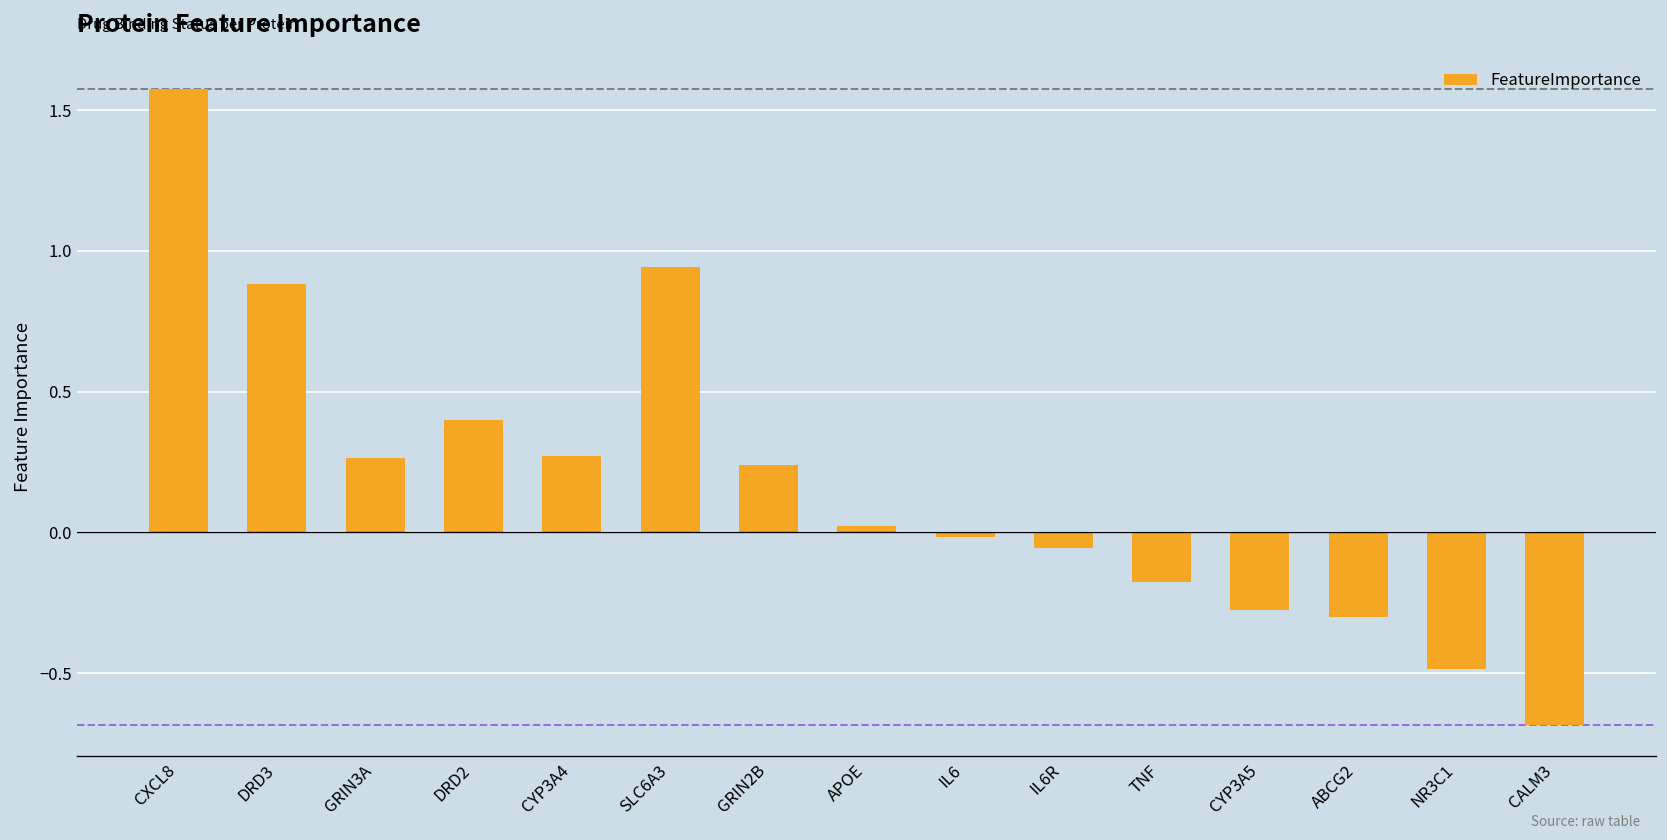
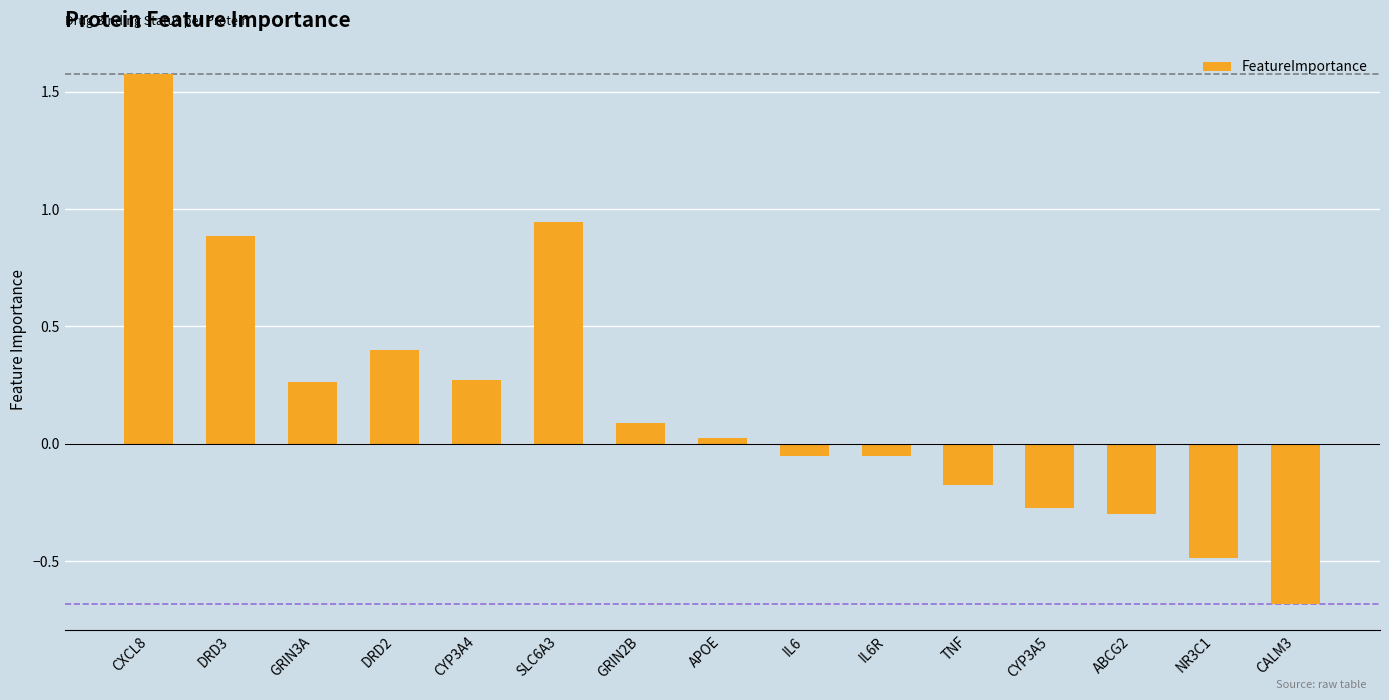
GRIN2B: 0.24 -> 0.09
IL6: -0.02 -> -0.05
